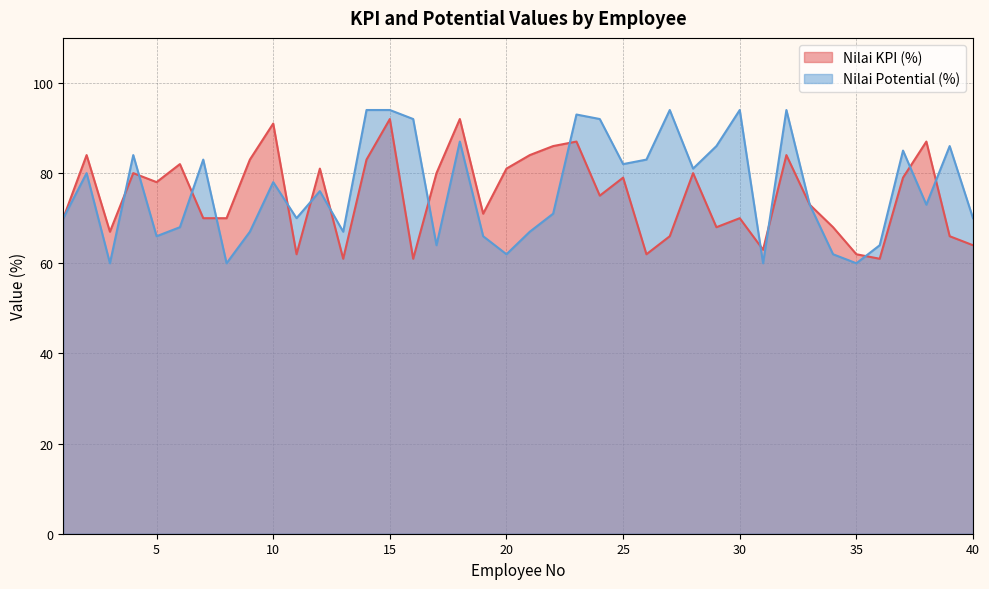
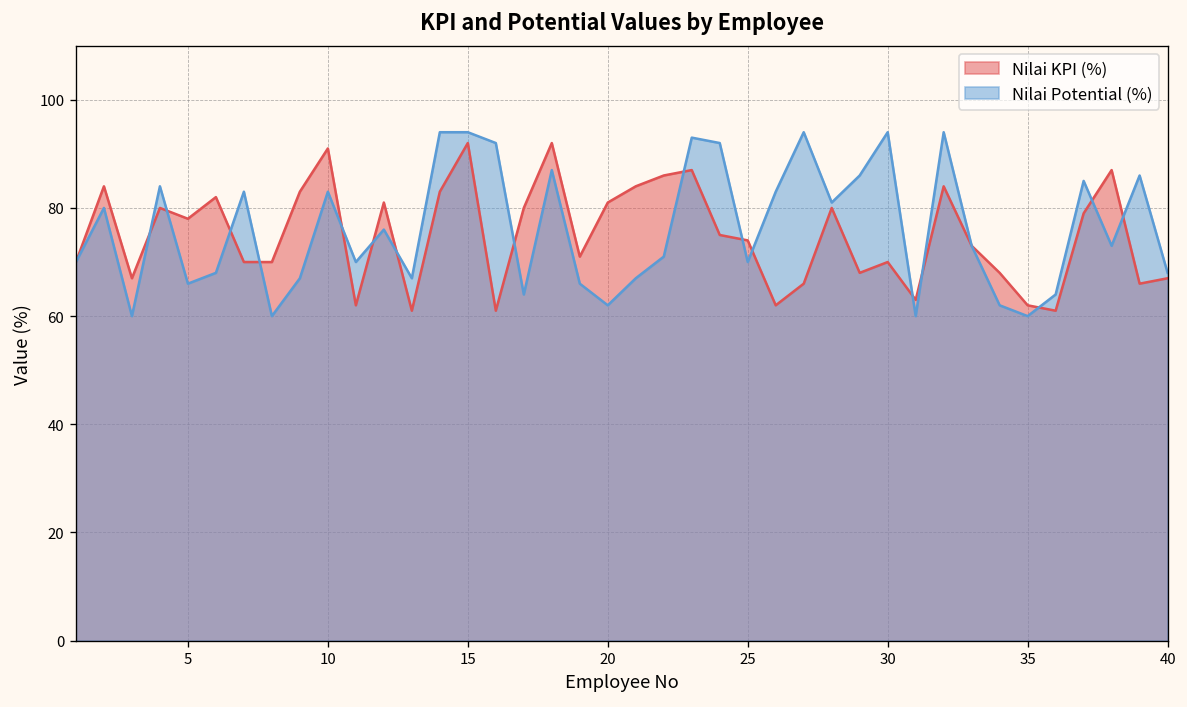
Nilai Potential (%), 10: 78 -> 83
Nilai KPI (%), 25: 79 -> 74
Nilai Potential (%), 25: 82 -> 70
Nilai KPI (%), 40: 64 -> 67
Nilai Potential (%), 40: 70 -> 68
